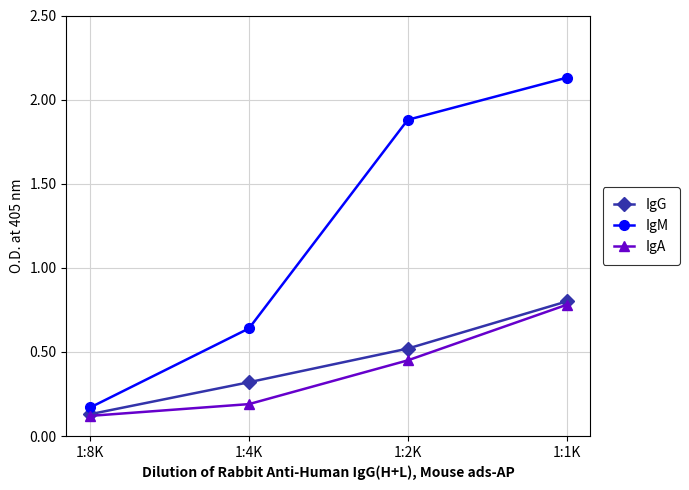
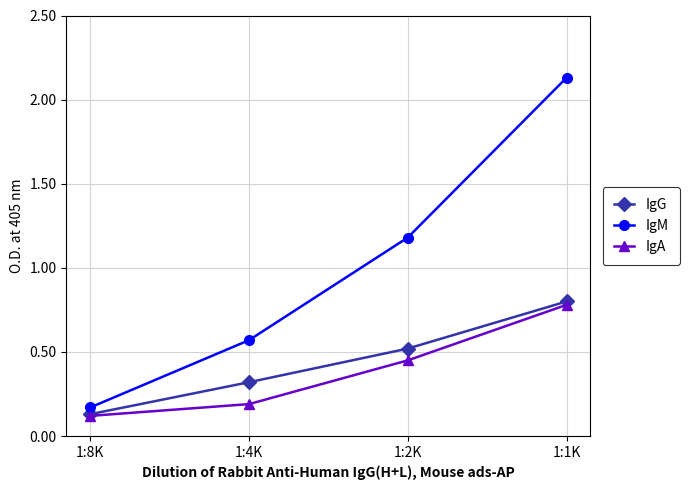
IgM, 1:4K: 0.64 -> 0.57
IgM, 1:2K: 1.88 -> 1.18
